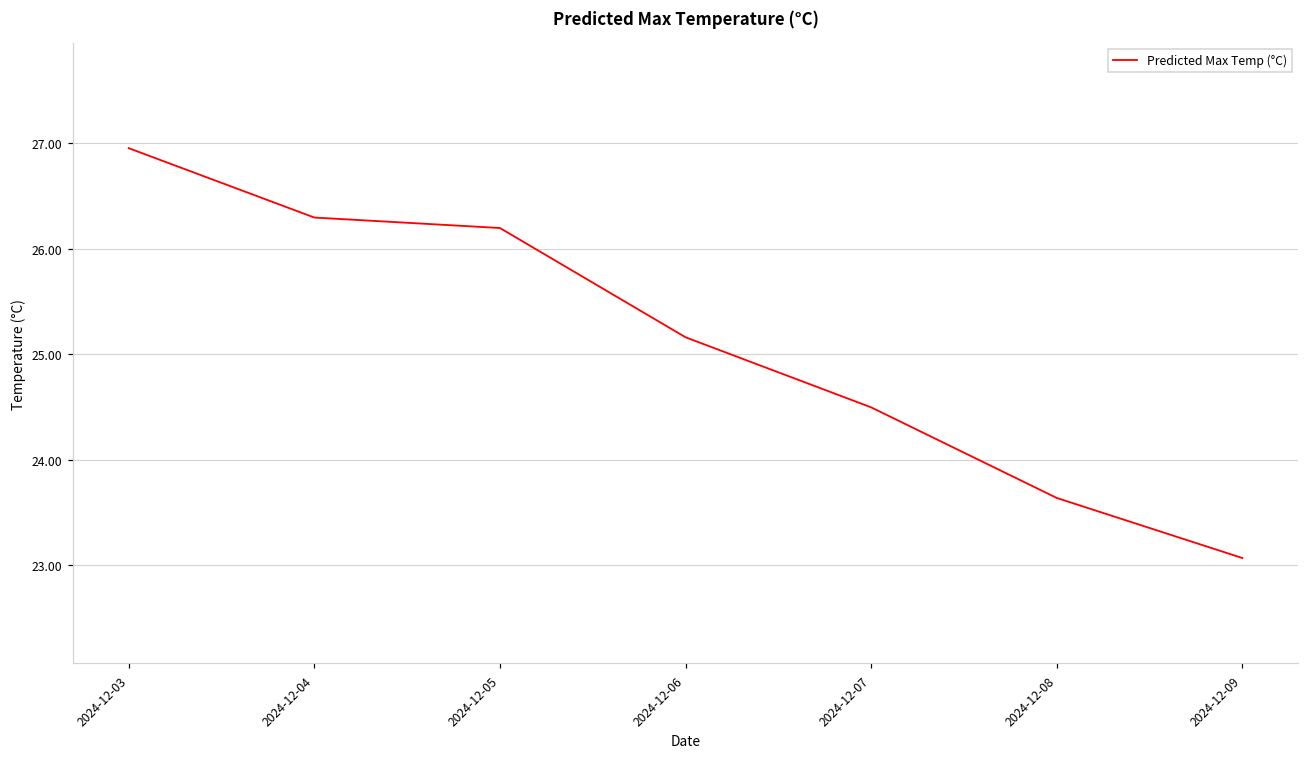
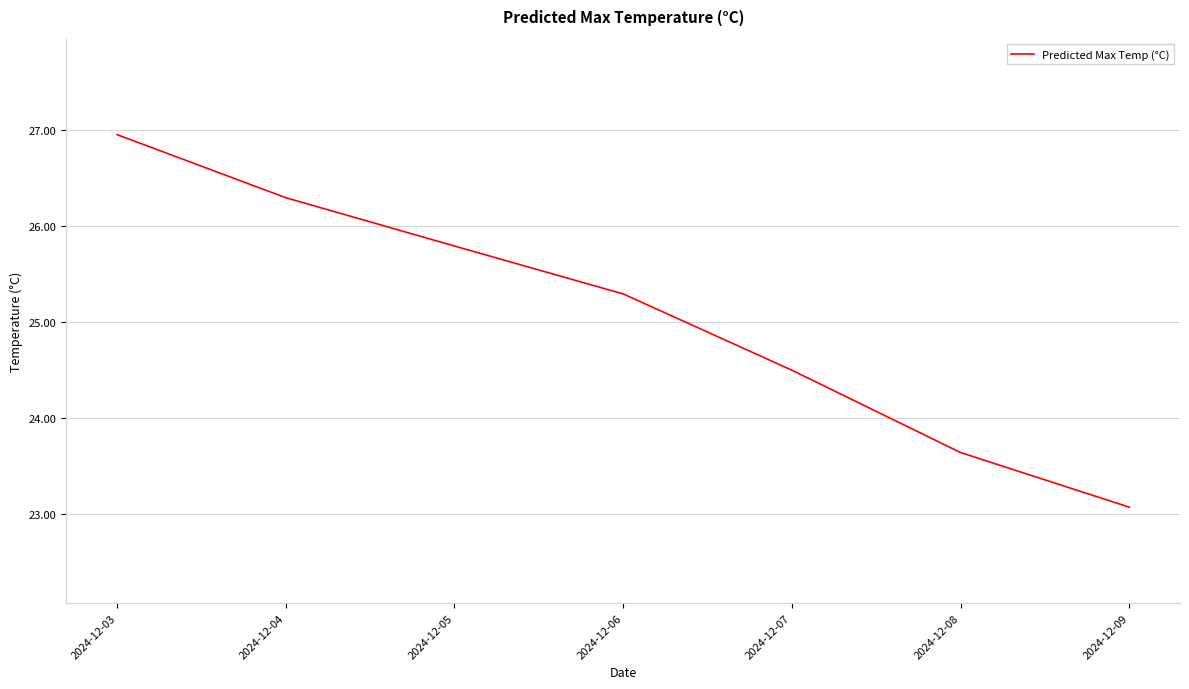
2024-12-05: 26.2 -> 25.8
2024-12-06: 25.2 -> 25.3
